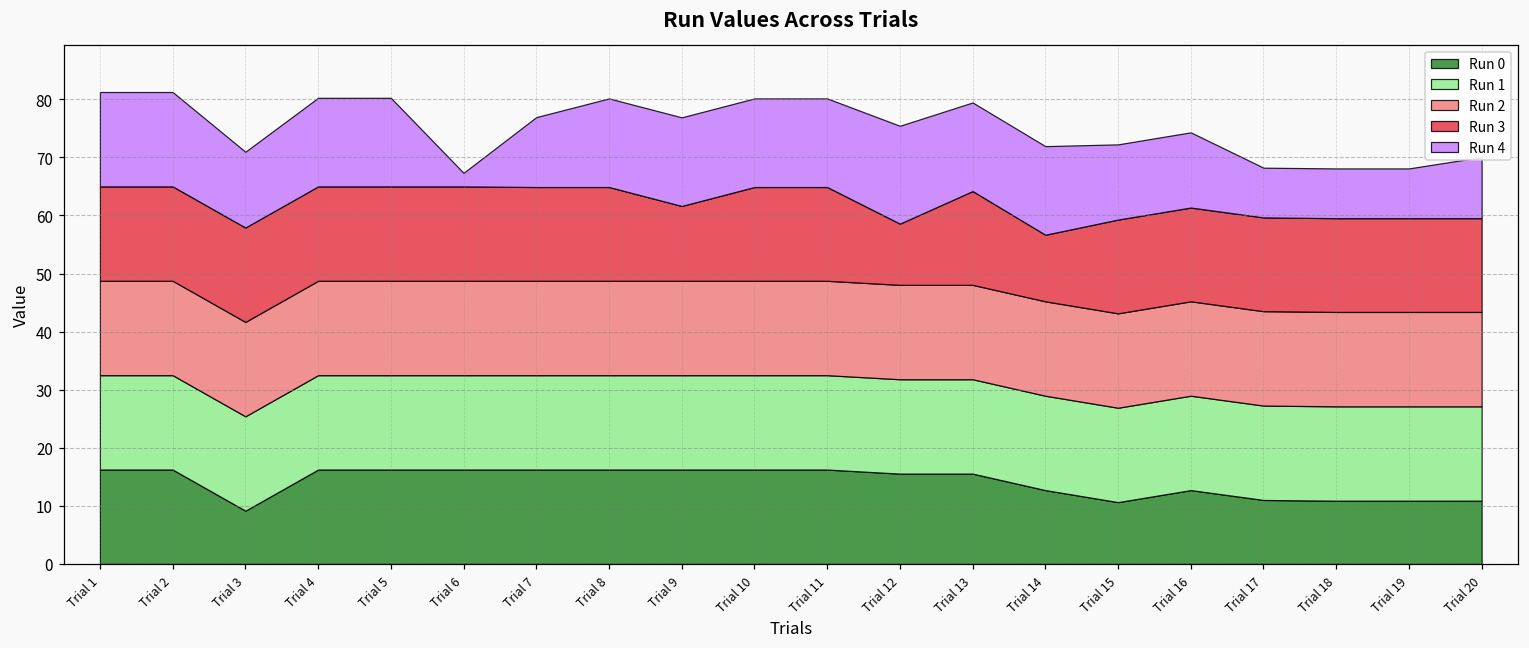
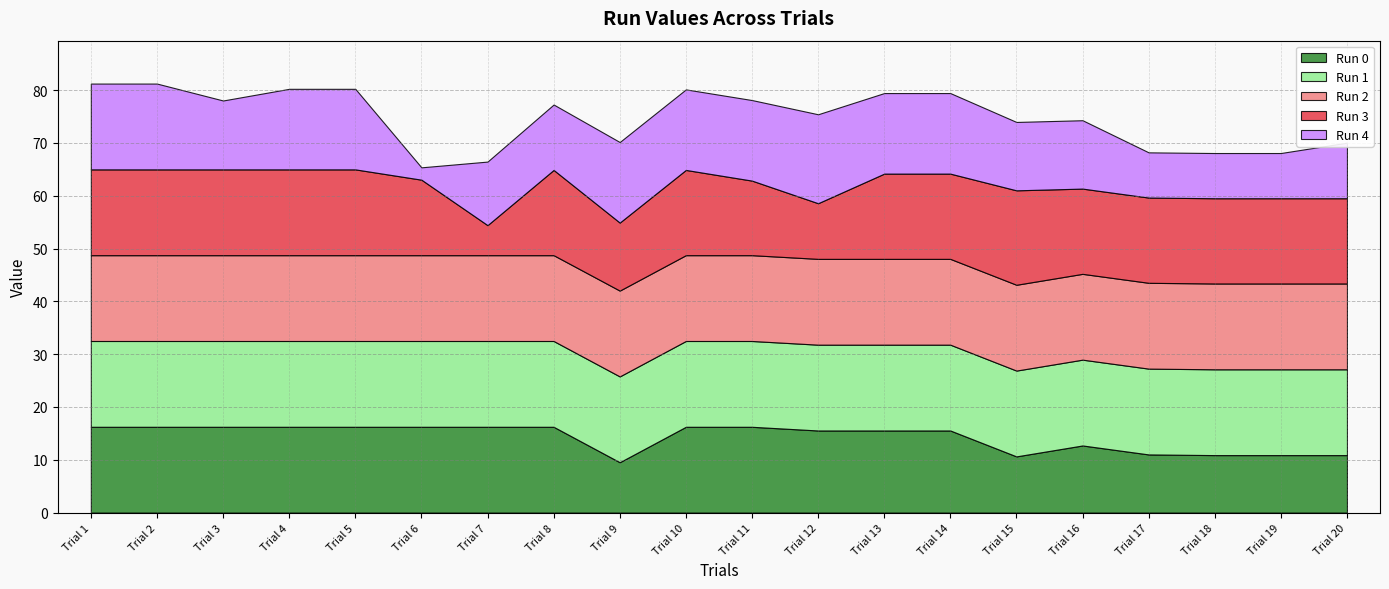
Run 0, Trial 3: 9 -> 16
Run 3, Trial 6: 16 -> 14
Run 3, Trial 7: 16 -> 6
Run 4, Trial 8: 15 -> 12
Run 0, Trial 9: 16 -> 10
Run 3, Trial 11: 16 -> 14
Run 0, Trial 14: 13 -> 16
Run 3, Trial 14: 11 -> 16
Run 3, Trial 15: 16 -> 18
